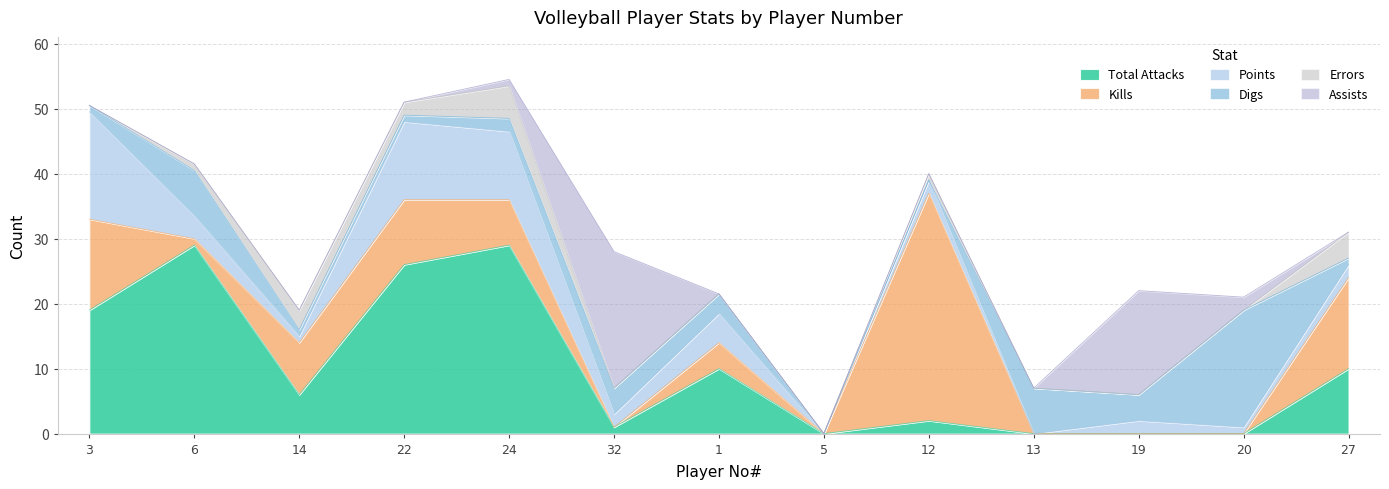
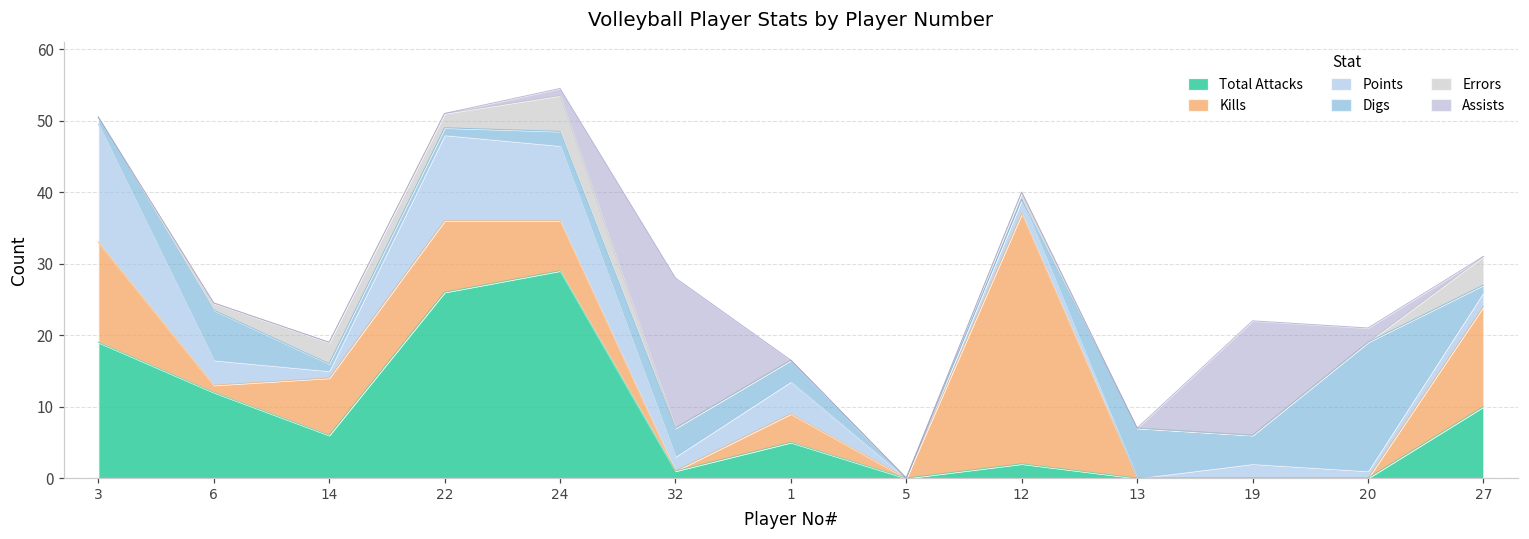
Total Attacks, 6: 29 -> 12
Total Attacks, 1: 10 -> 5
